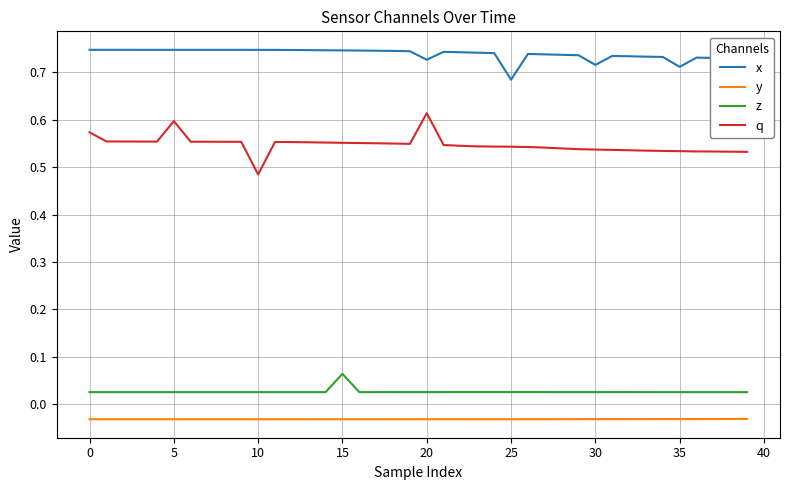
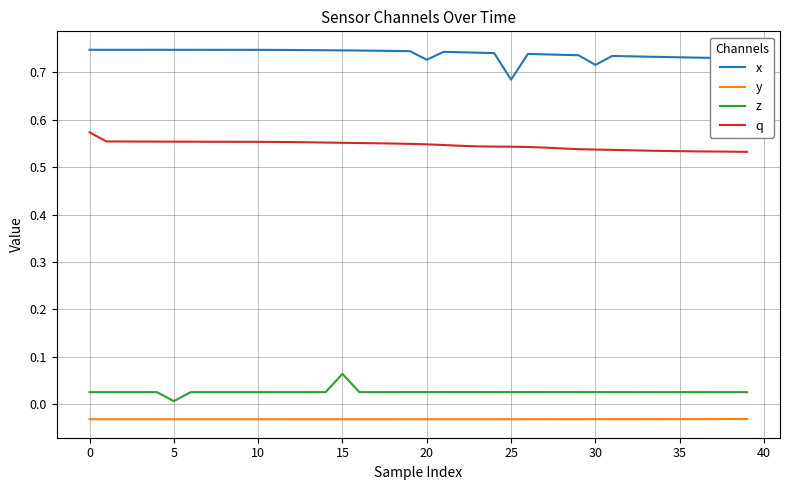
z, 5: 0.03 -> 0.01
q, 5: 0.60 -> 0.55
q, 10: 0.48 -> 0.55
q, 20: 0.61 -> 0.55
x, 35: 0.71 -> 0.73
